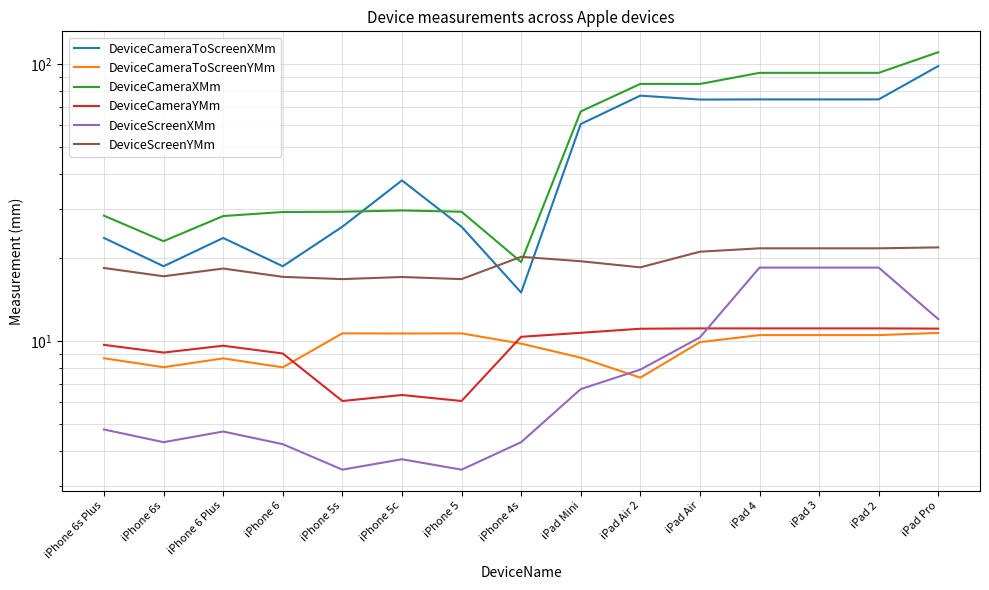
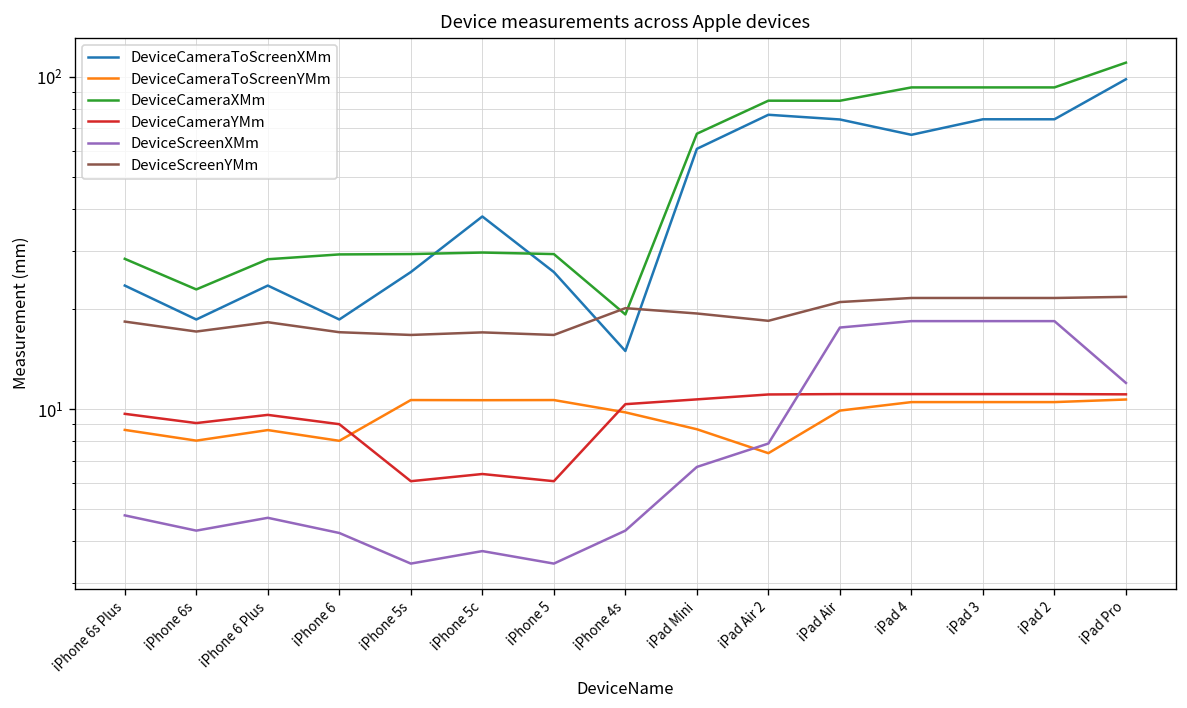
DeviceScreenXMm, iPad Air: 10.3 -> 18
DeviceCameraToScreenXMm, iPad 4: 75 -> 67
